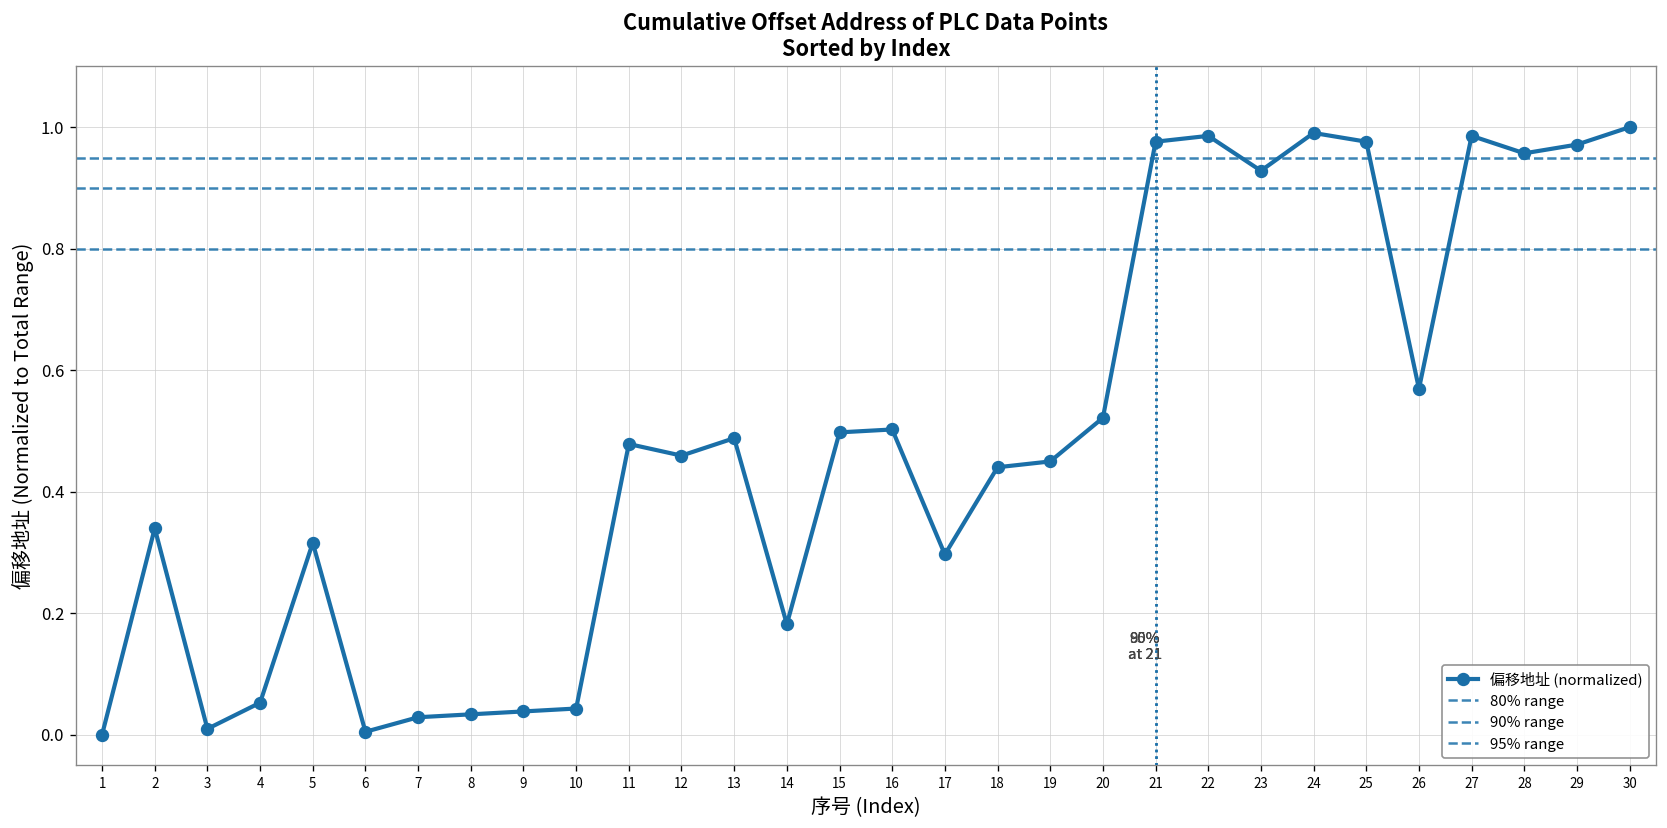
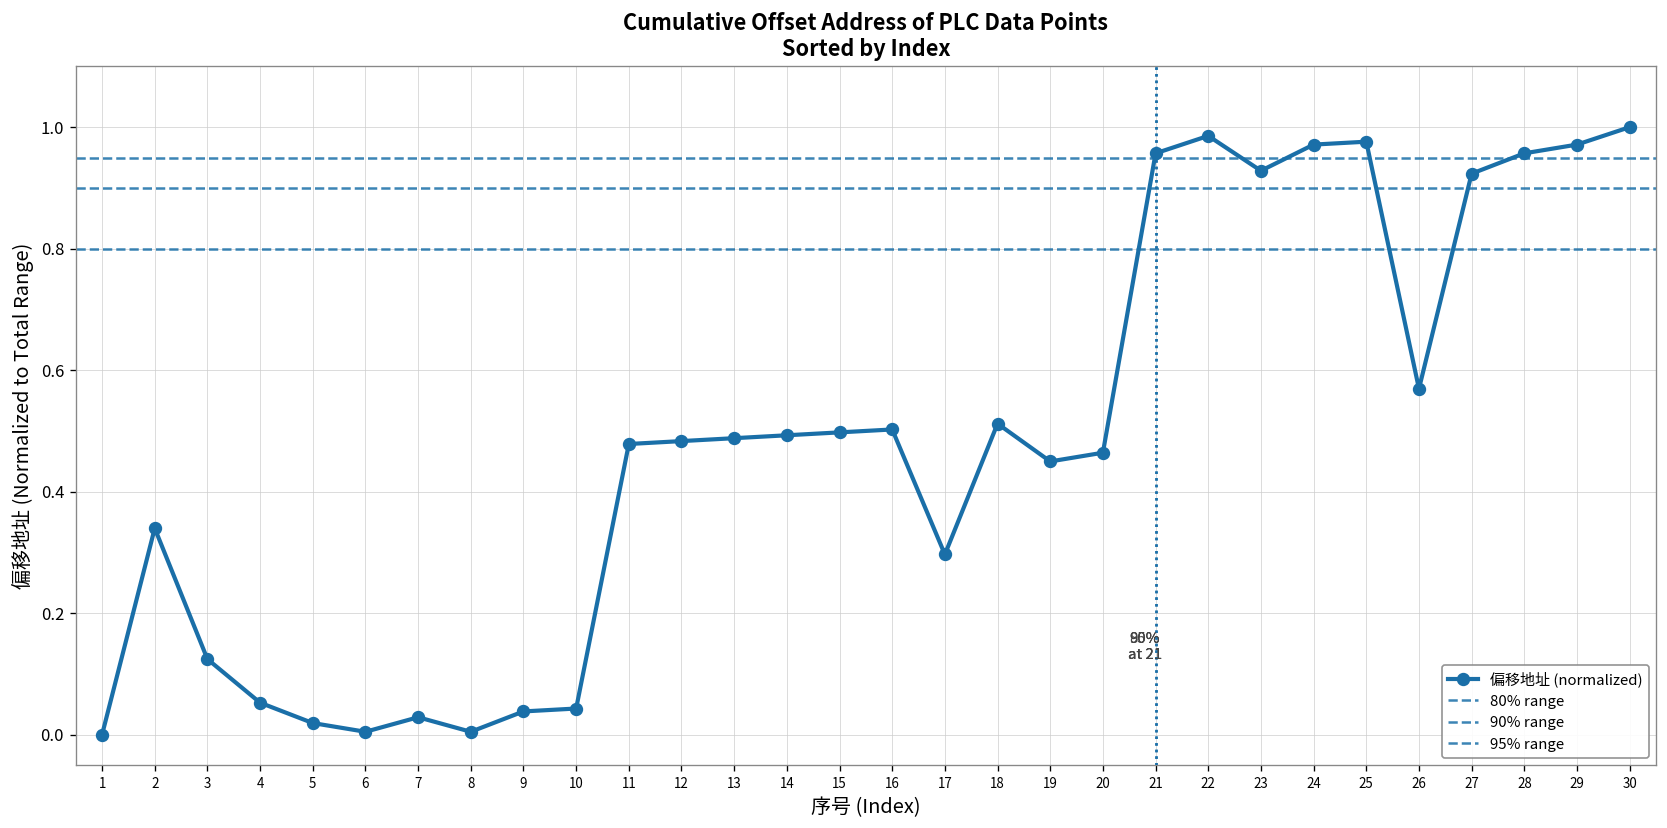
3: 0.01 -> 0.12
5: 0.32 -> 0.02
8: 0.03 -> 0.00
12: 0.46 -> 0.48
14: 0.18 -> 0.49
18: 0.44 -> 0.51
20: 0.52 -> 0.46
21: 0.98 -> 0.96
24: 0.99 -> 0.97
27: 0.99 -> 0.92
